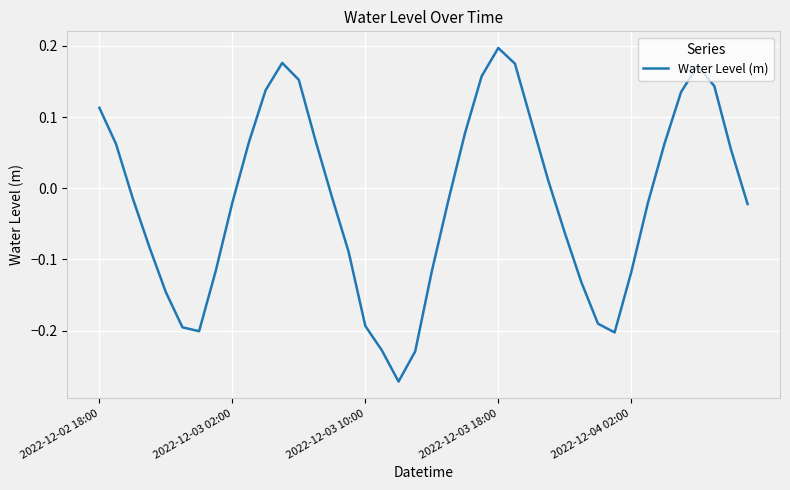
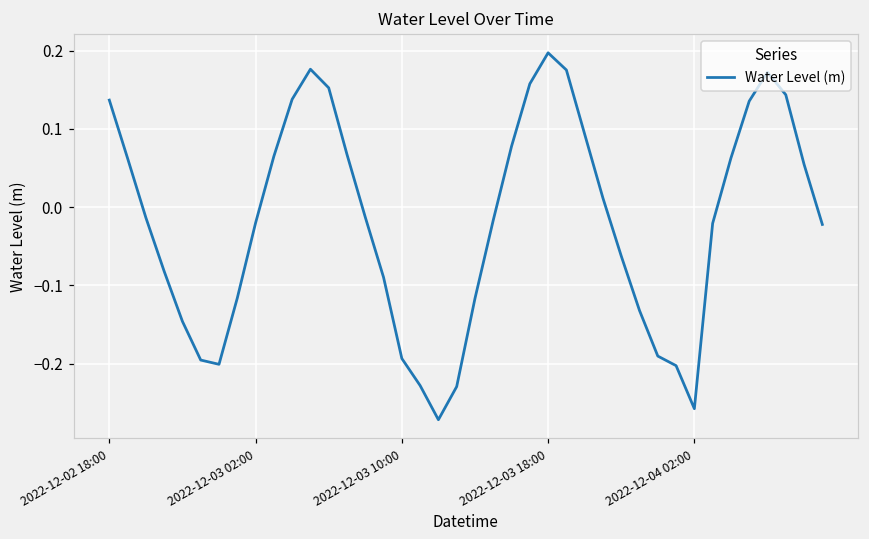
2022-12-02 18:00: 0.11 -> 0.14
2022-12-04 02:00: -0.12 -> -0.26
